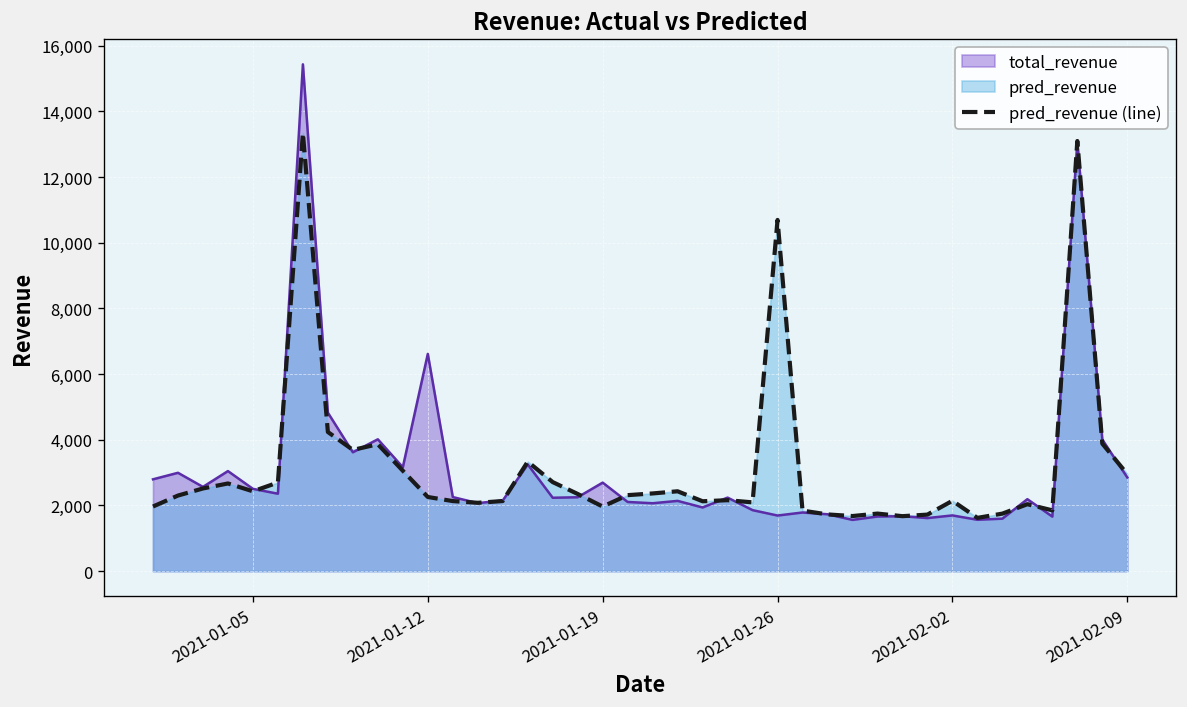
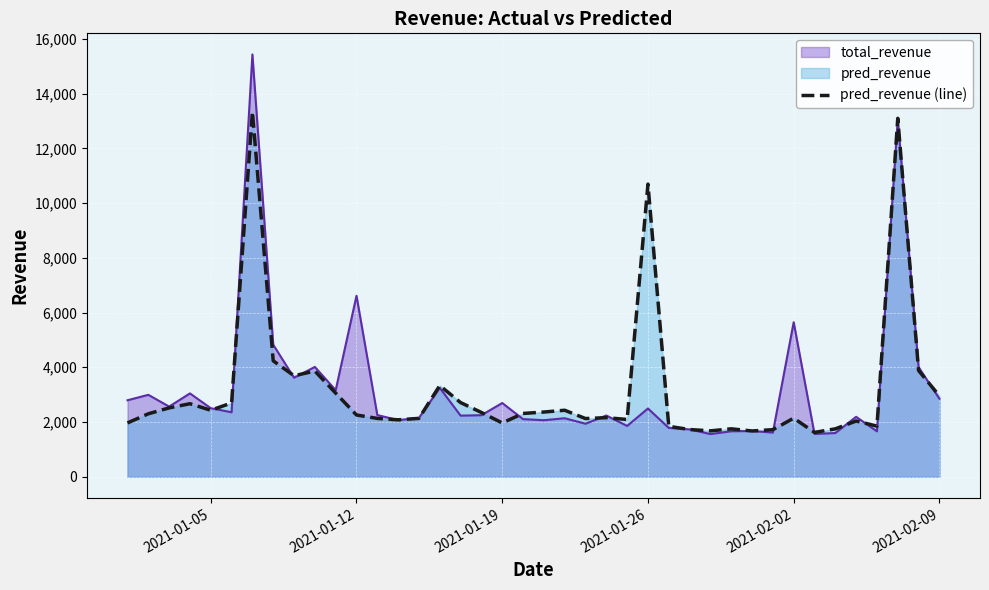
total_revenue, 2021-01-26: 1,700 -> 2,500
total_revenue, 2021-02-02: 1,700 -> 5,600
